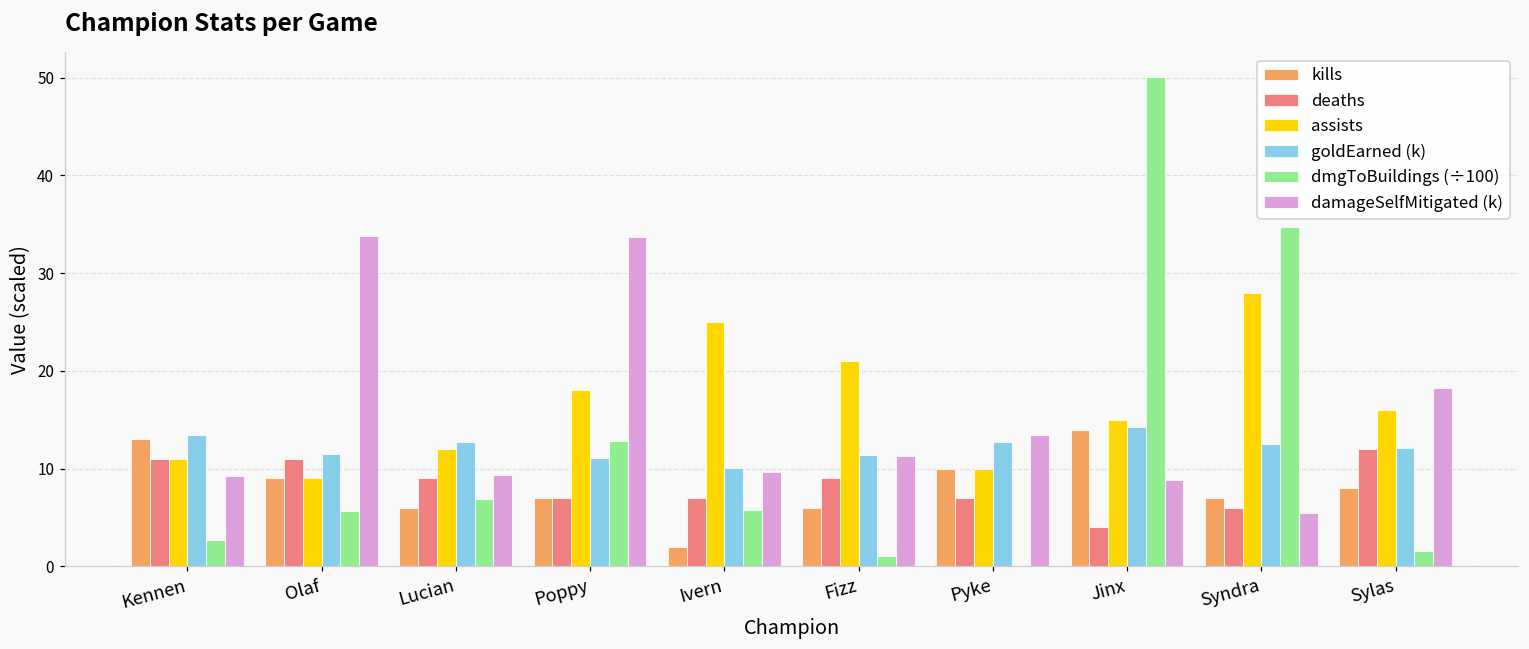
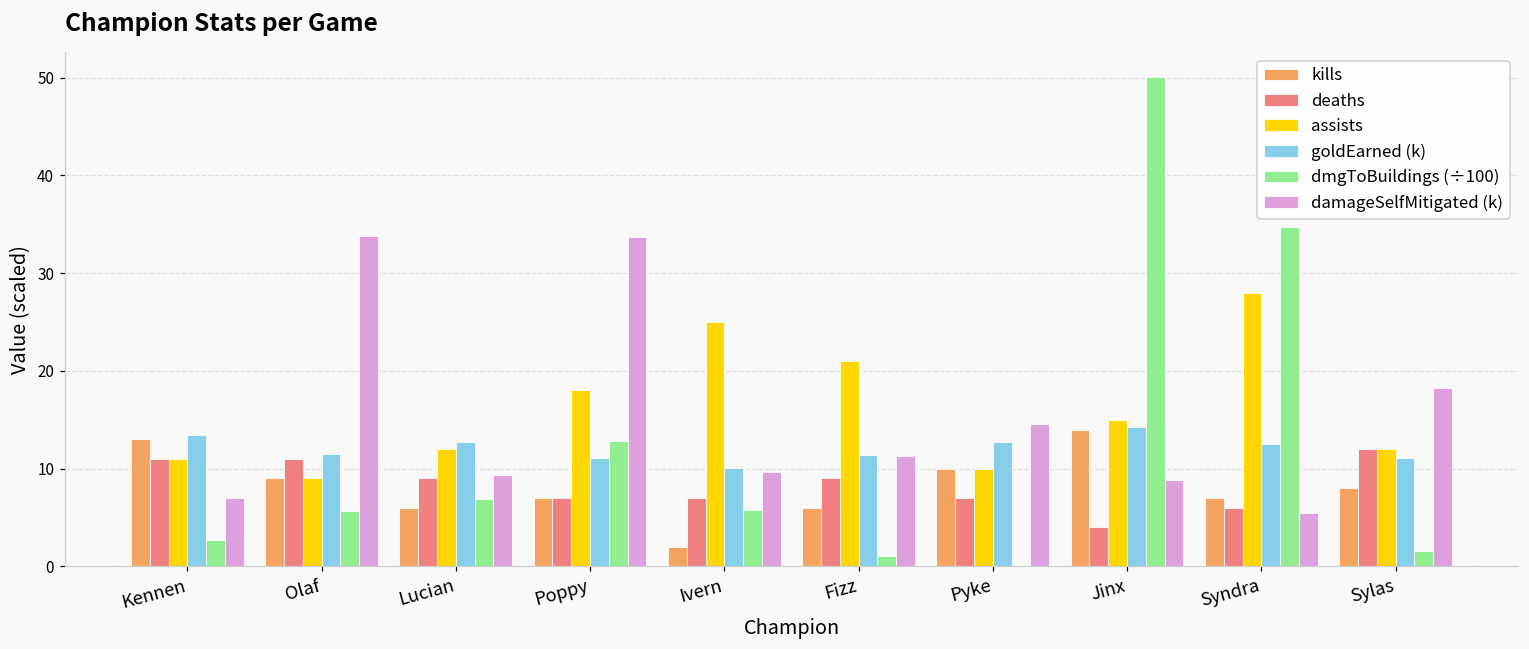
damageSelfMitigated (k), Kennen: 9 -> 7
damageSelfMitigated (k), Pyke: 13 -> 15
assists, Sylas: 16 -> 12
goldEarned (k), Sylas: 12 -> 11
